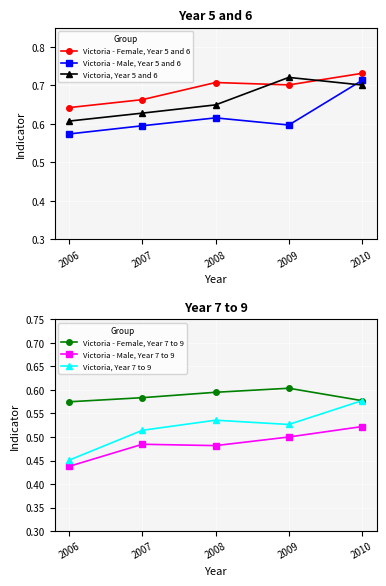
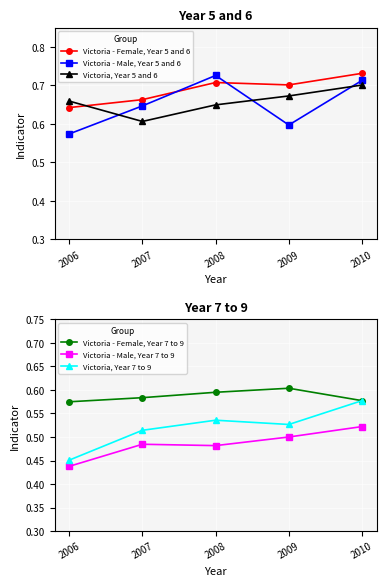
Year 5 and 6, Victoria, Year 5 and 6, 2006: 0.61 -> 0.66
Year 5 and 6, Victoria - Male, Year 5 and 6, 2007: 0.60 -> 0.65
Year 5 and 6, Victoria, Year 5 and 6, 2007: 0.63 -> 0.61
Year 5 and 6, Victoria - Male, Year 5 and 6, 2008: 0.62 -> 0.73
Year 5 and 6, Victoria, Year 5 and 6, 2009: 0.72 -> 0.67
